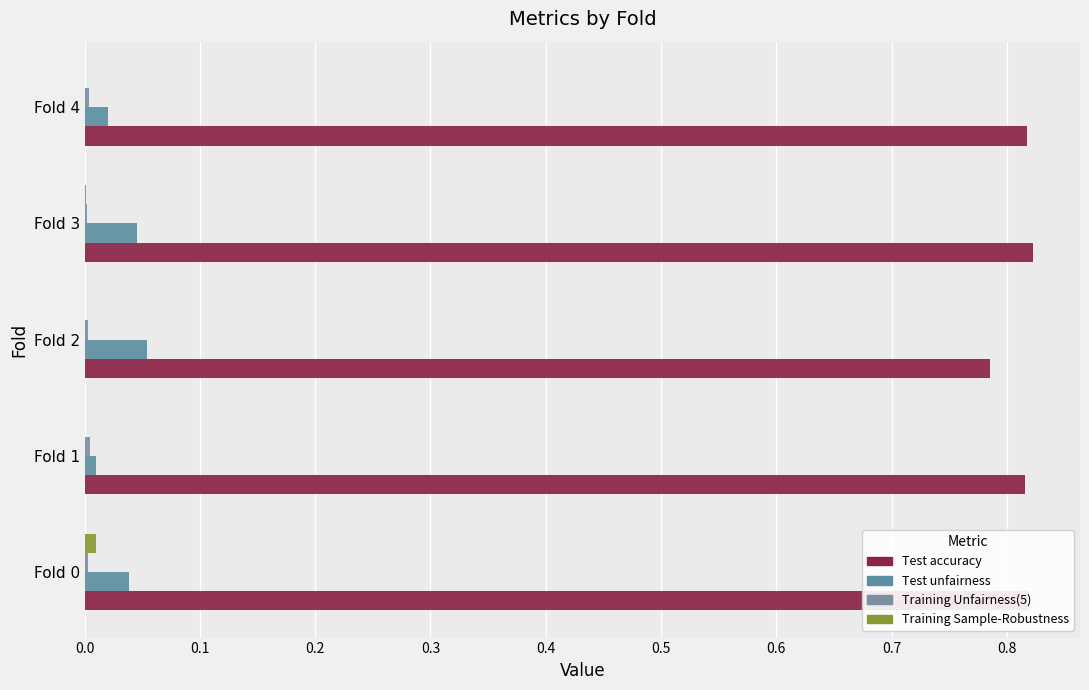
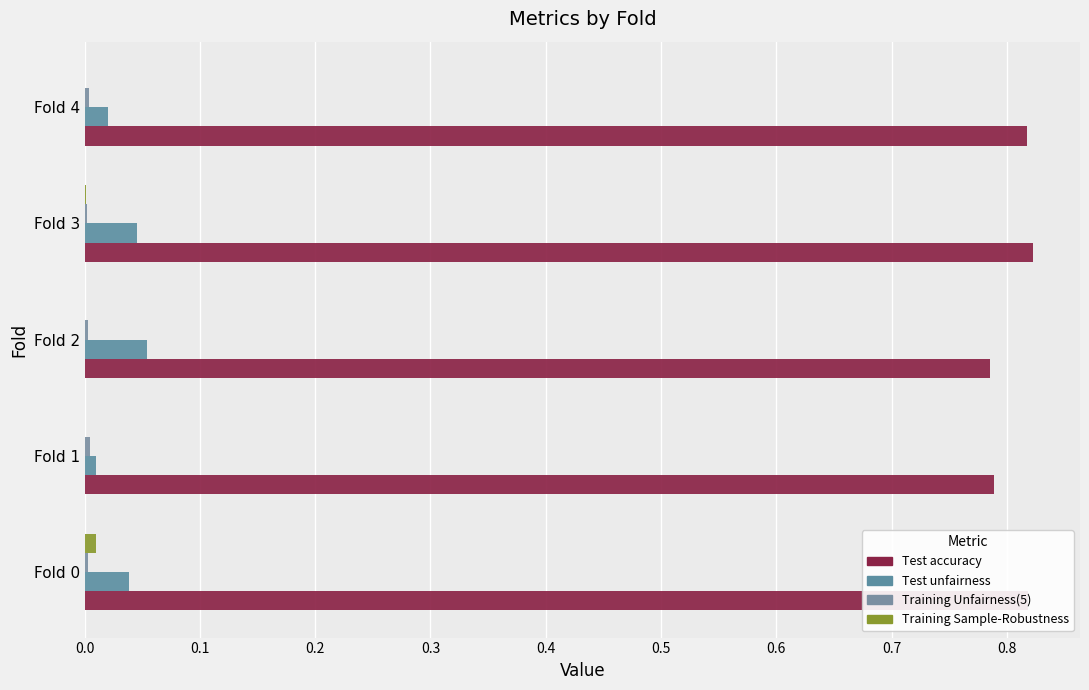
Test accuracy, Fold 1: 0.815 -> 0.789
